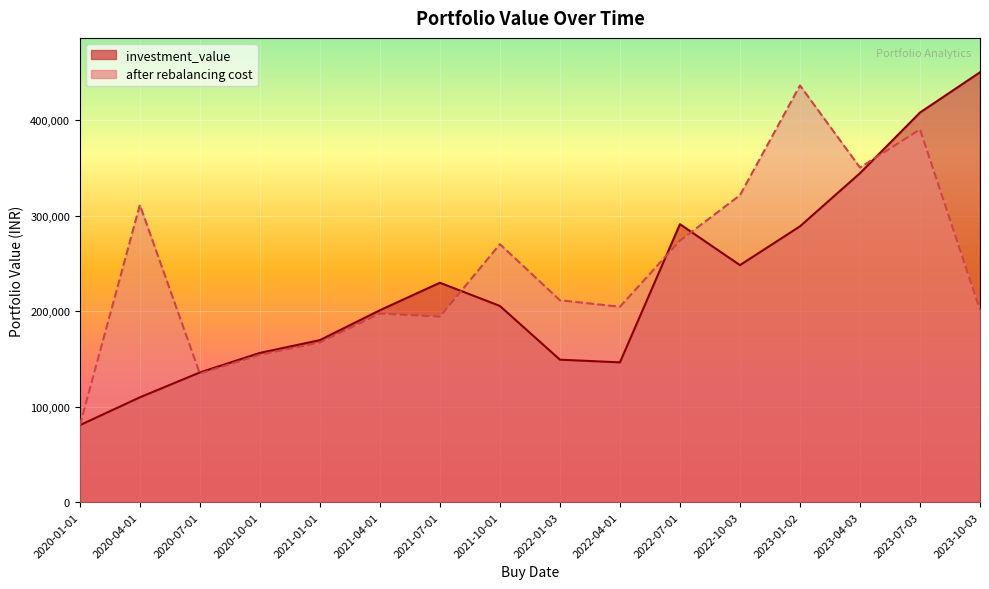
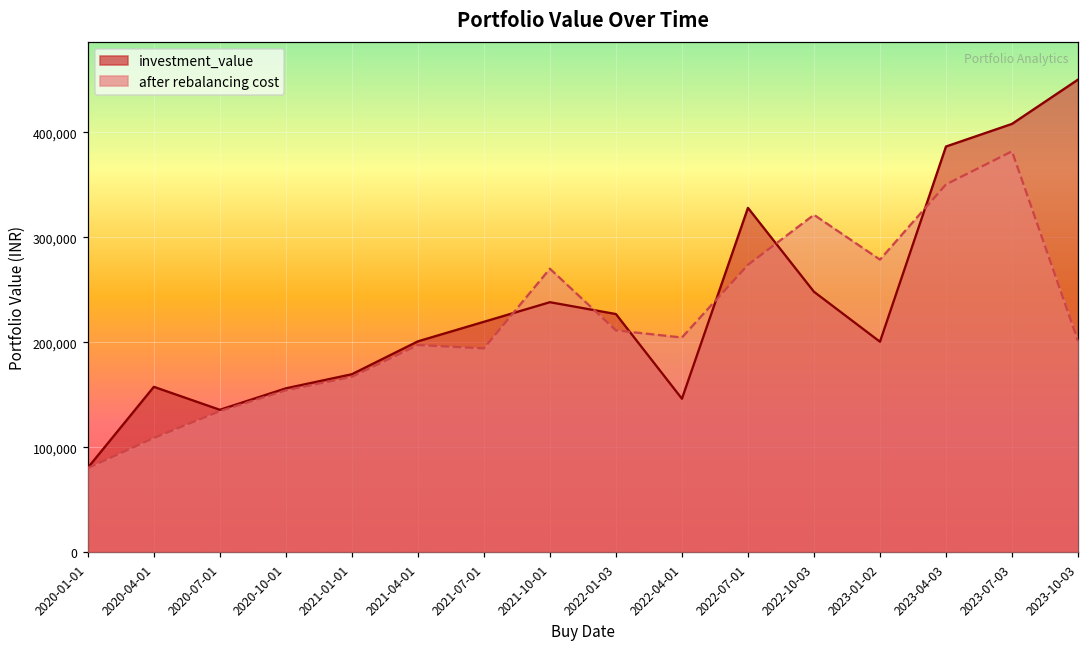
investment_value, 2020-04-01: 110,000 -> 160,000
after rebalancing cost, 2020-04-01: 310,000 -> 110,000
investment_value, 2021-07-01: 230,000 -> 220,000
investment_value, 2021-10-01: 210,000 -> 240,000
investment_value, 2022-01-03: 150,000 -> 230,000
investment_value, 2022-07-01: 290,000 -> 330,000
investment_value, 2023-01-02: 290,000 -> 200,000
after rebalancing cost, 2023-01-02: 440,000 -> 280,000
investment_value, 2023-04-03: 340,000 -> 390,000
after rebalancing cost, 2023-07-03: 390,000 -> 380,000
